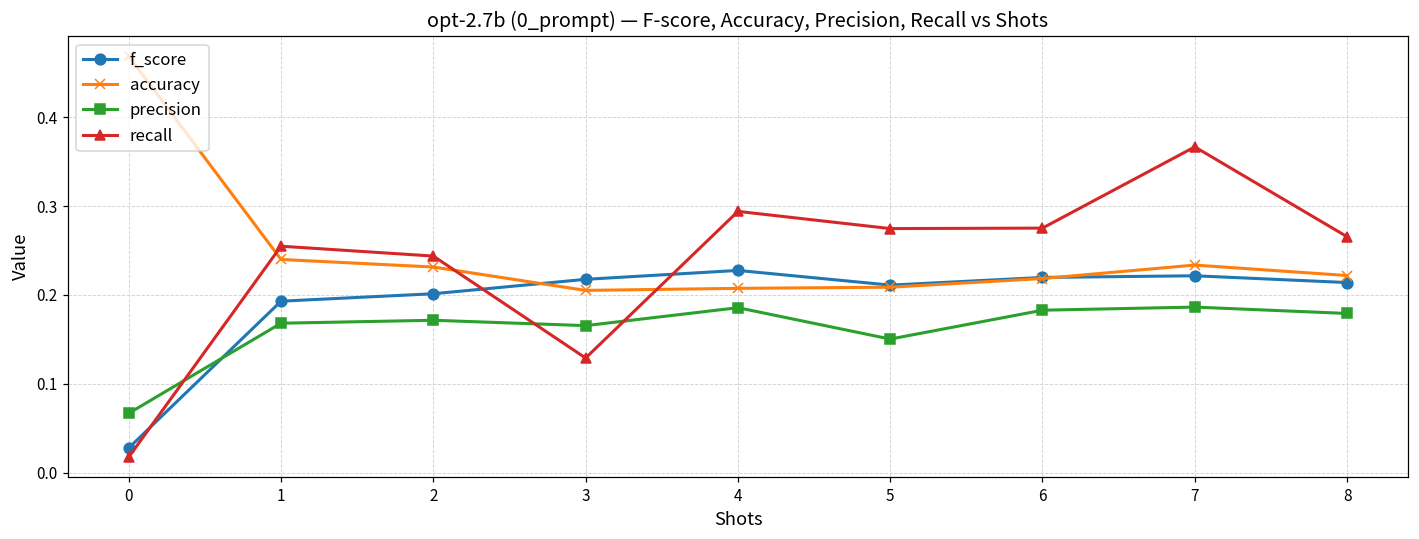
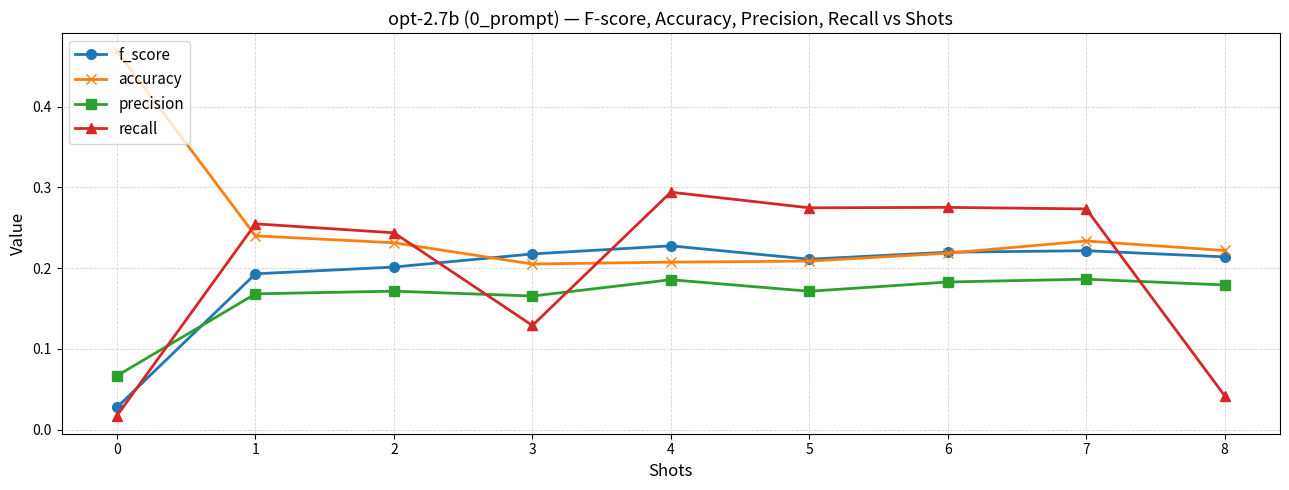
precision, 5: 0.15 -> 0.17
recall, 7: 0.37 -> 0.27
recall, 8: 0.27 -> 0.04
